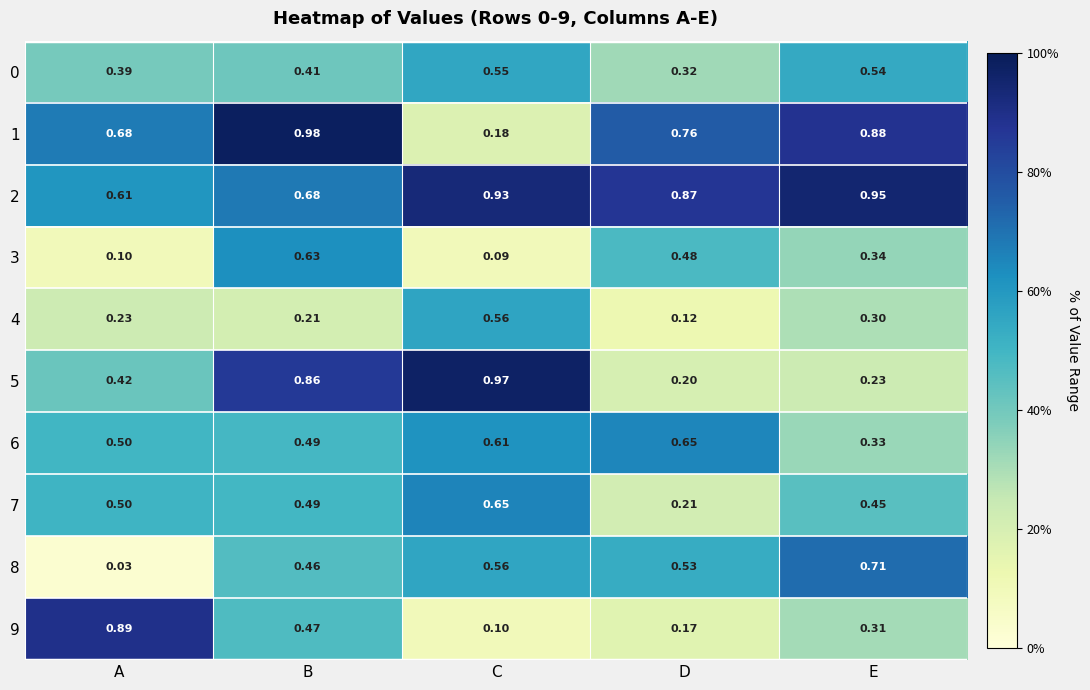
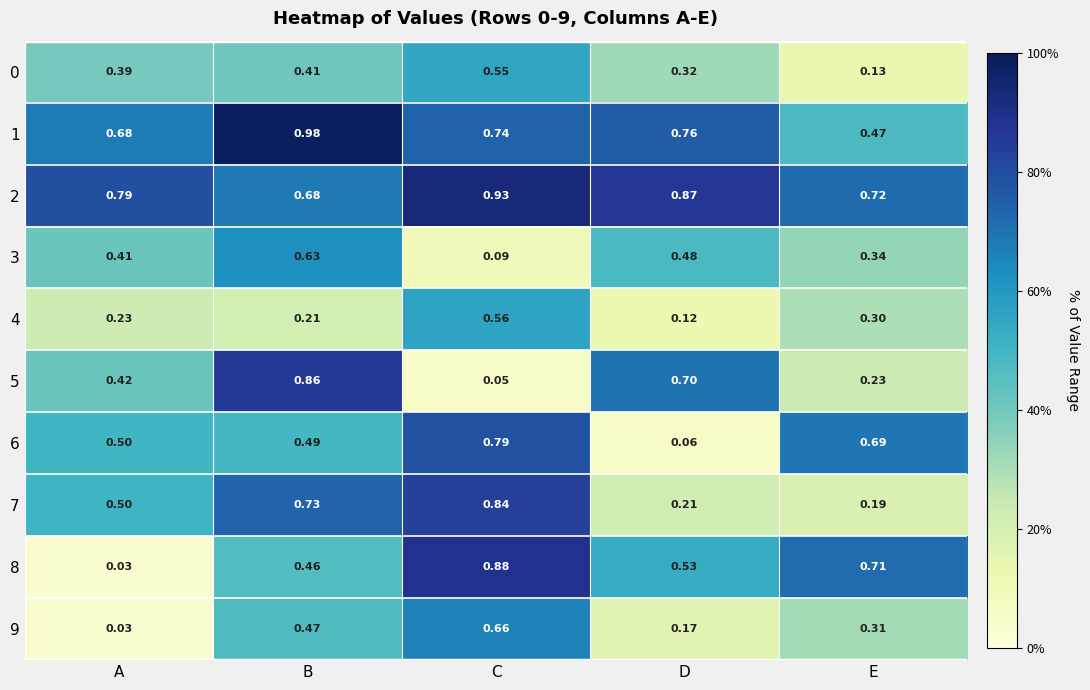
0, E: 0.54 -> 0.13
1, C: 0.18 -> 0.74
1, E: 0.88 -> 0.47
2, A: 0.61 -> 0.79
2, E: 0.95 -> 0.72
3, A: 0.10 -> 0.41
5, C: 0.97 -> 0.05
5, D: 0.20 -> 0.70
6, C: 0.61 -> 0.79
6, D: 0.65 -> 0.06
6, E: 0.33 -> 0.69
7, B: 0.49 -> 0.73
7, C: 0.65 -> 0.84
7, E: 0.45 -> 0.19
8, C: 0.56 -> 0.88
9, A: 0.89 -> 0.03
9, C: 0.10 -> 0.66
